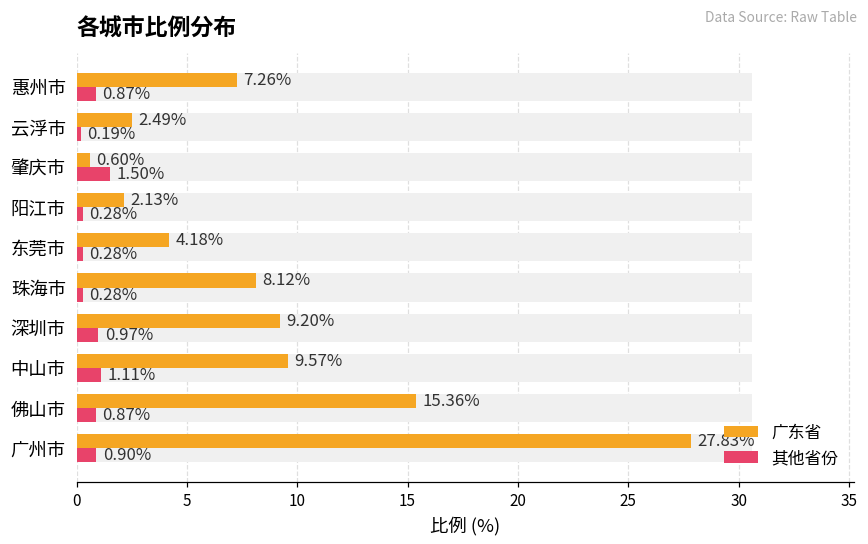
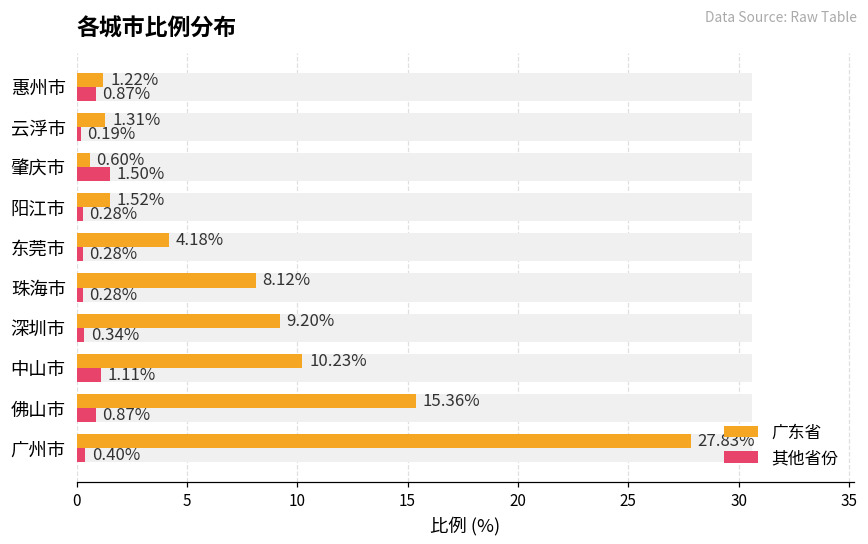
广东省, 惠州市: 7.26% -> 1.22%
广东省, 云浮市: 2.49% -> 1.31%
广东省, 阳江市: 2.13% -> 1.52%
其他省份, 深圳市: 0.97% -> 0.34%
广东省, 中山市: 9.57% -> 10.23%
其他省份, 广州市: 0.90% -> 0.40%
